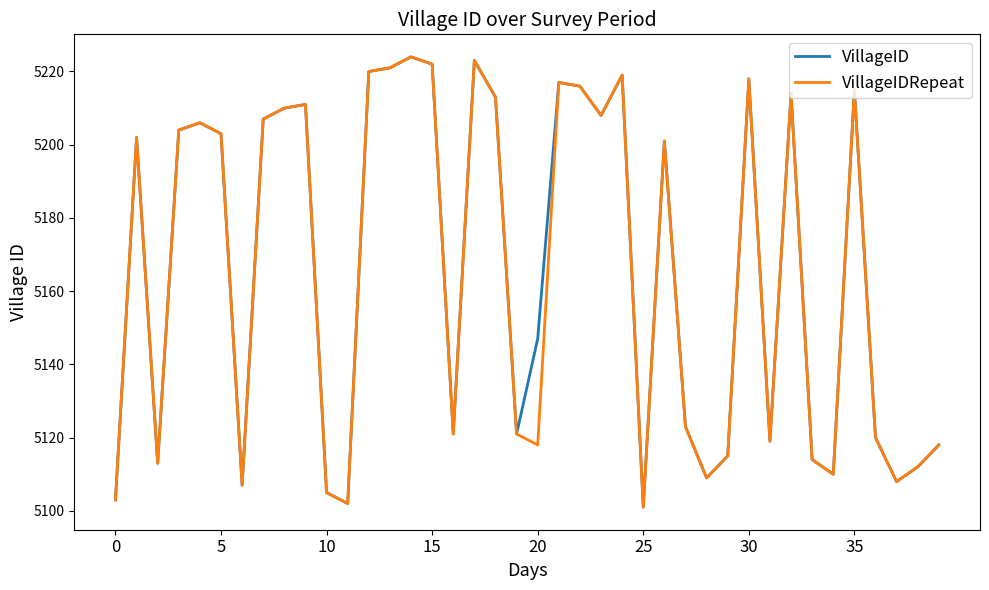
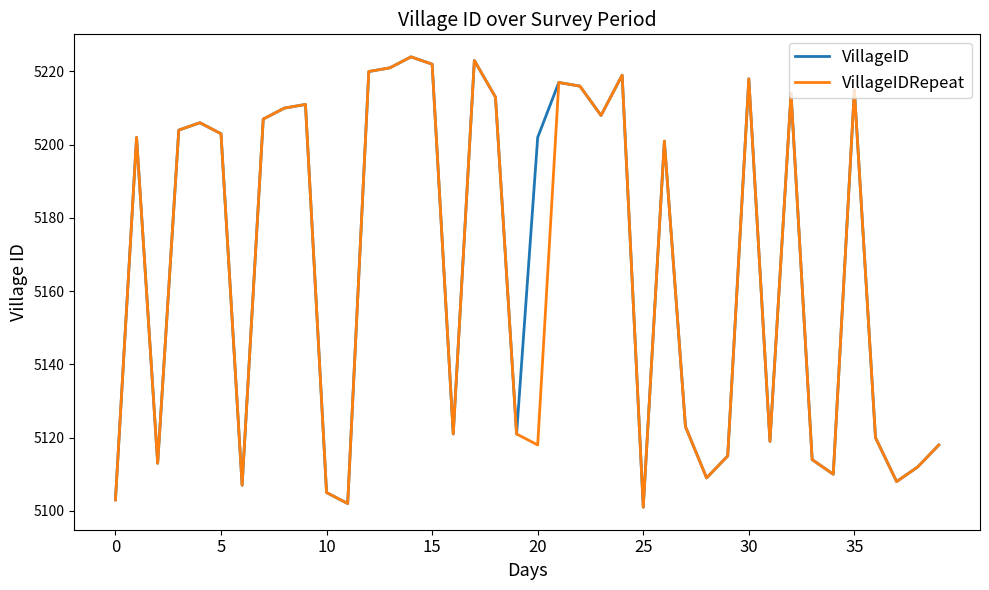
VillageID, 20: 5147 -> 5202
